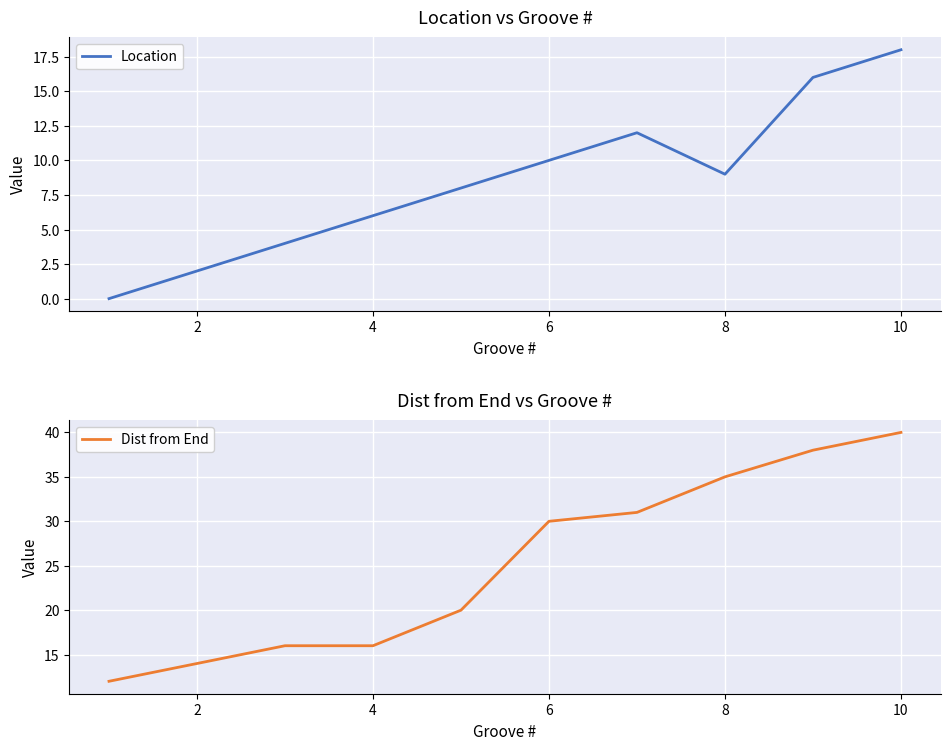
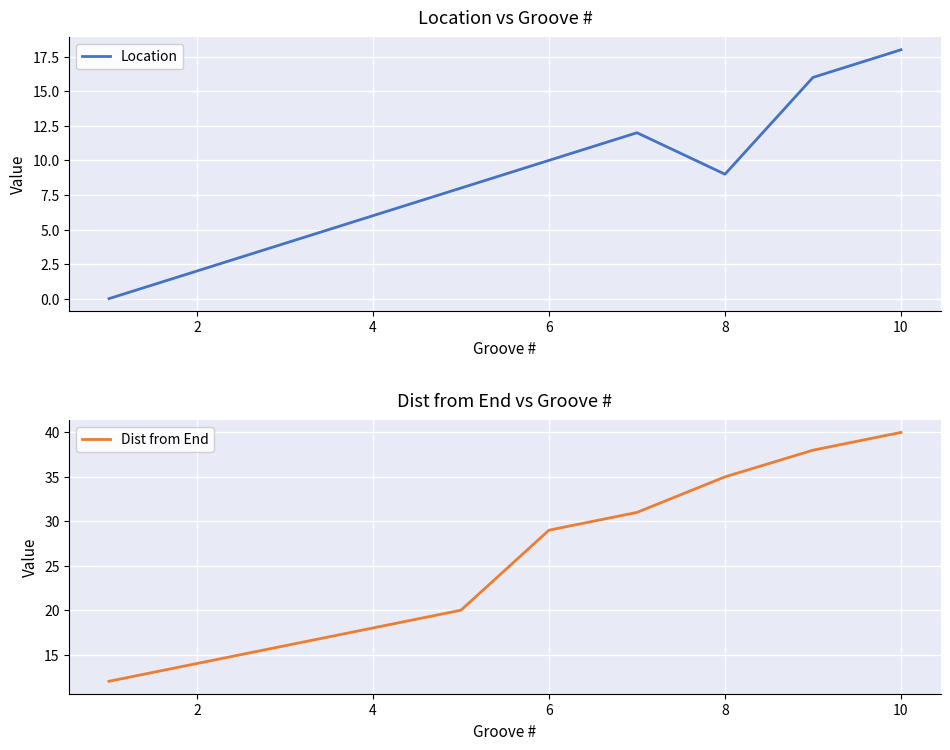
Dist from End vs Groove #, 4: 16 -> 18
Dist from End vs Groove #, 6: 30 -> 29
